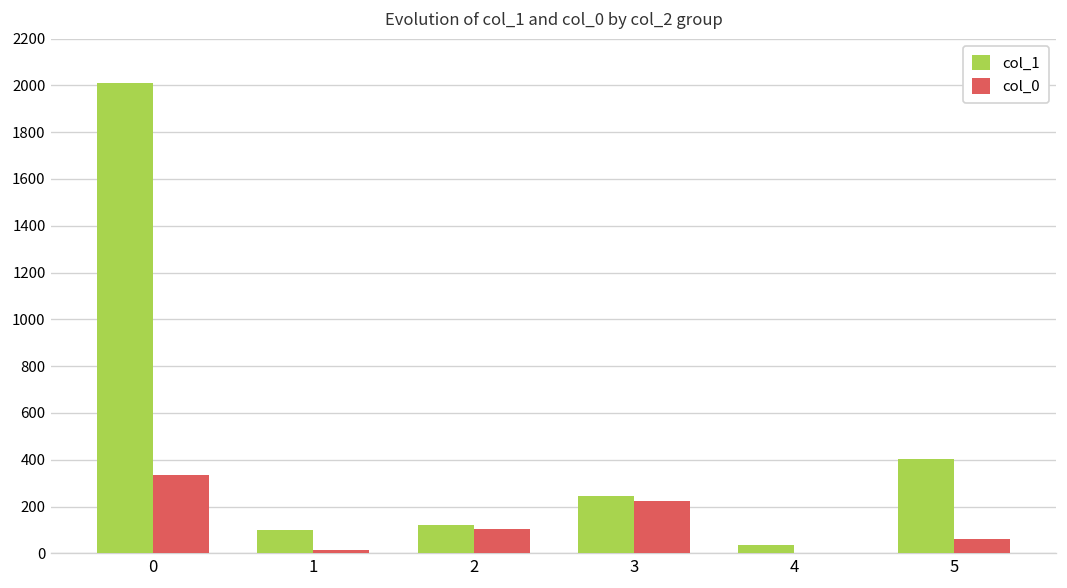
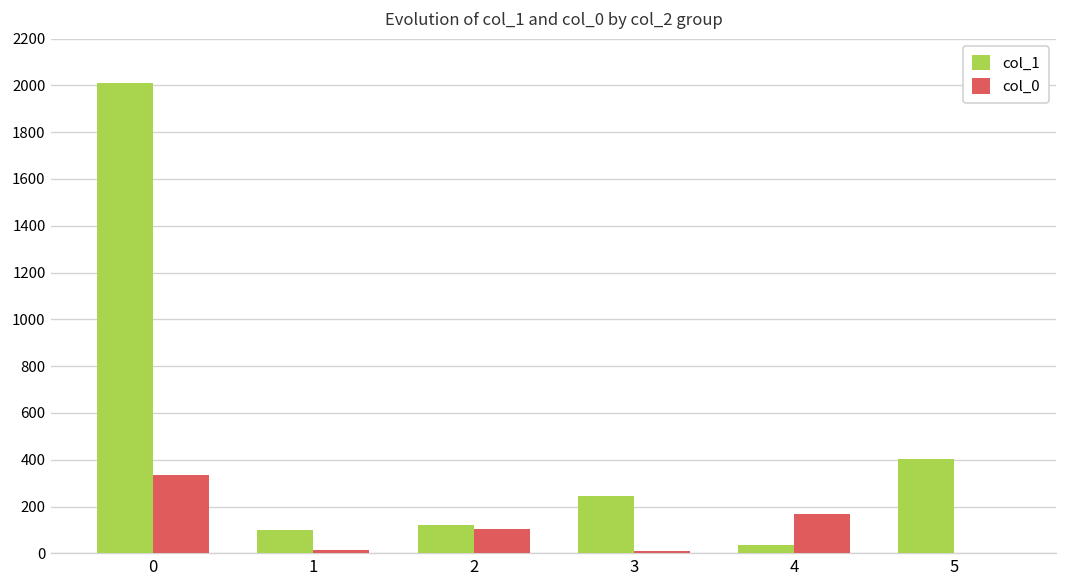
col_0, 3: 220 -> 10
col_0, 4: 0 -> 170
col_0, 5: 60 -> 0
